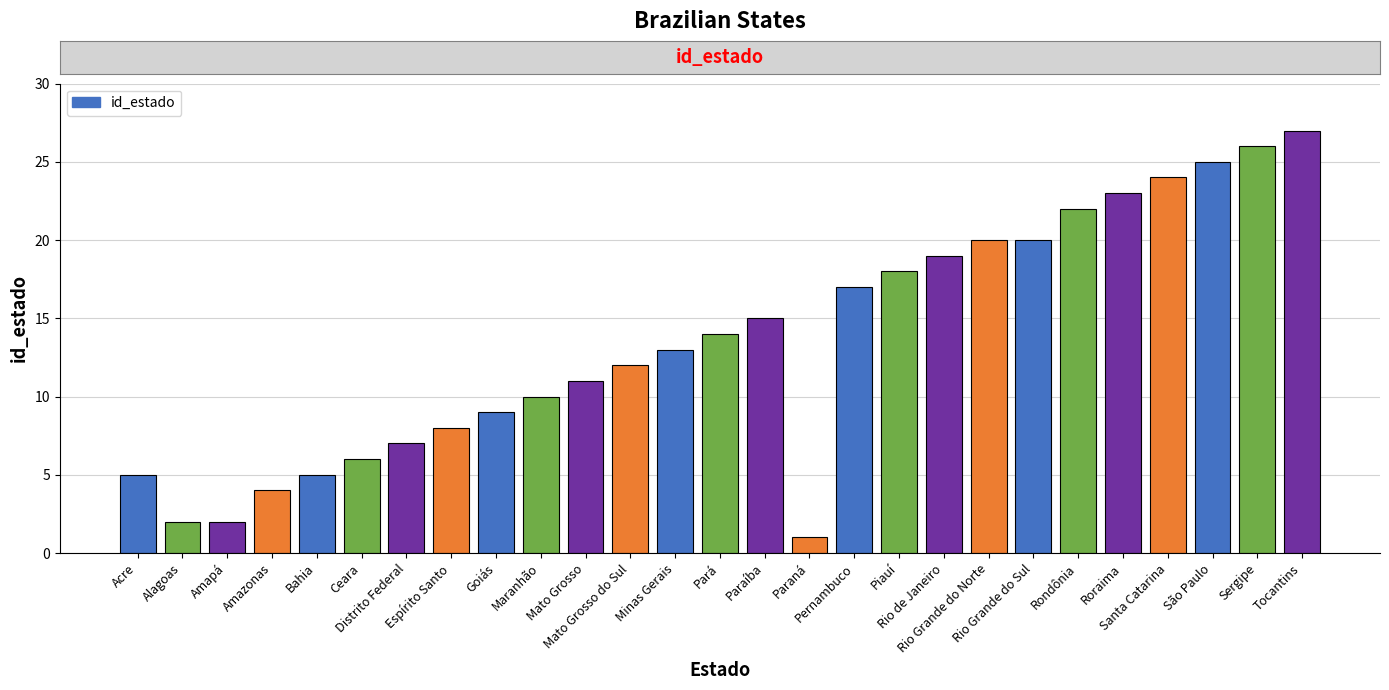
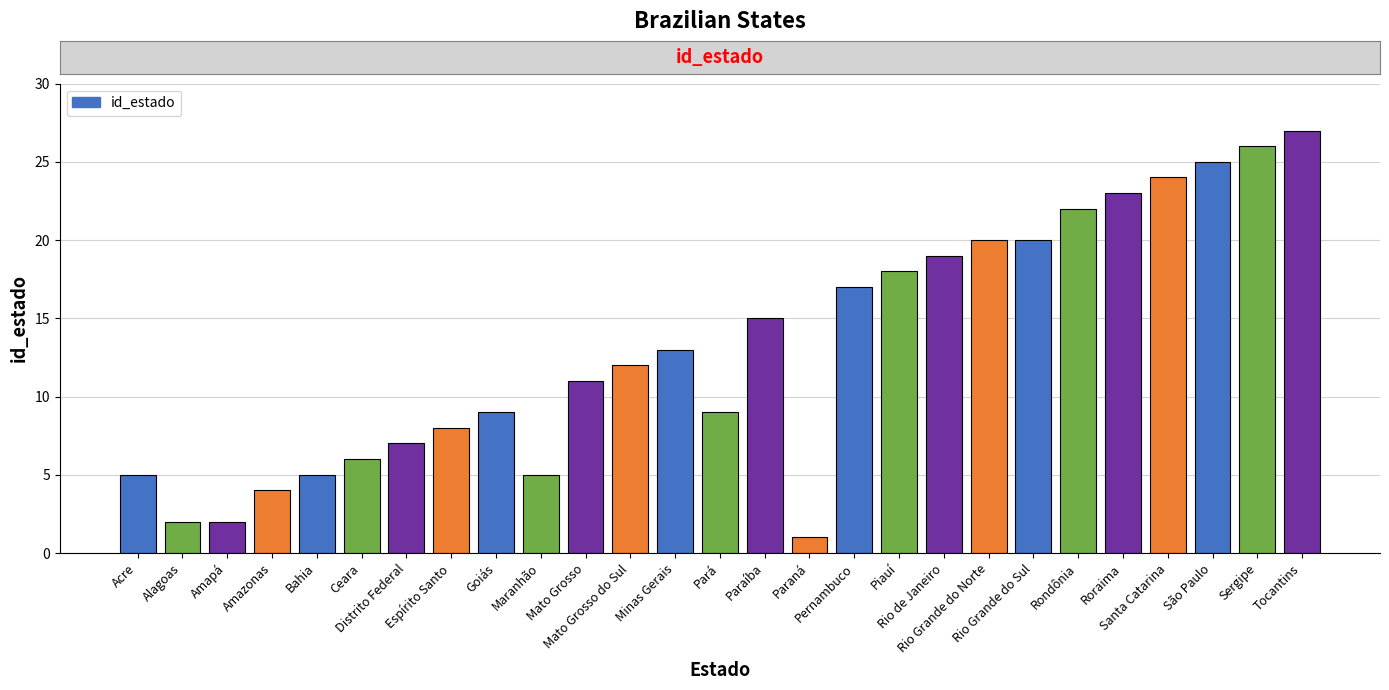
Maranhão: 10 -> 5
Pará: 14 -> 9
